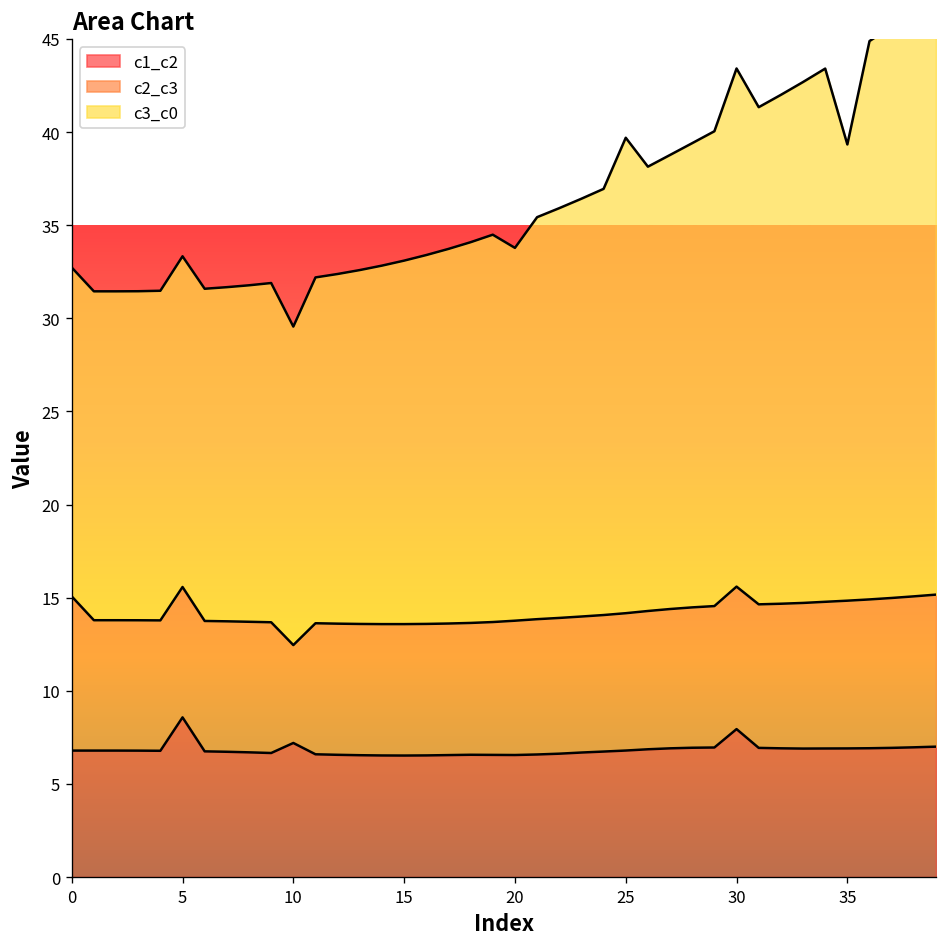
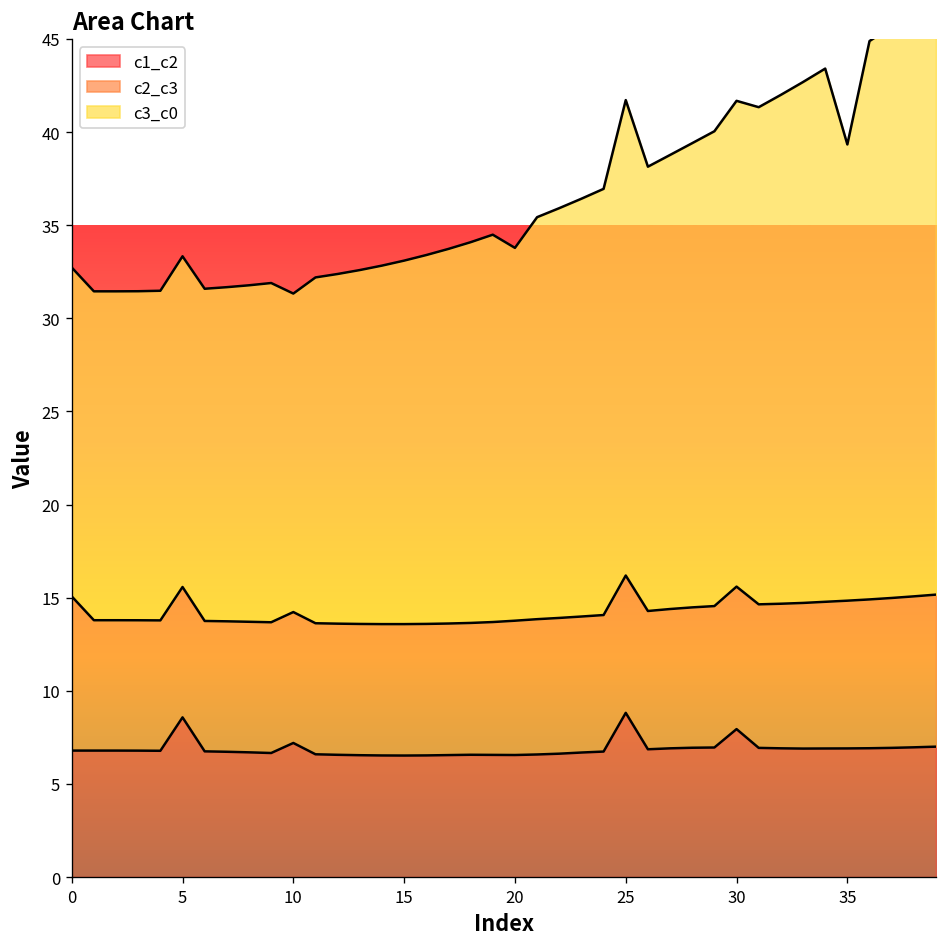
c2_c3, 10: 5.3 -> 7.0
c1_c2, 25: 6.8 -> 8.8
c3_c0, 30: 27.8 -> 26.1
